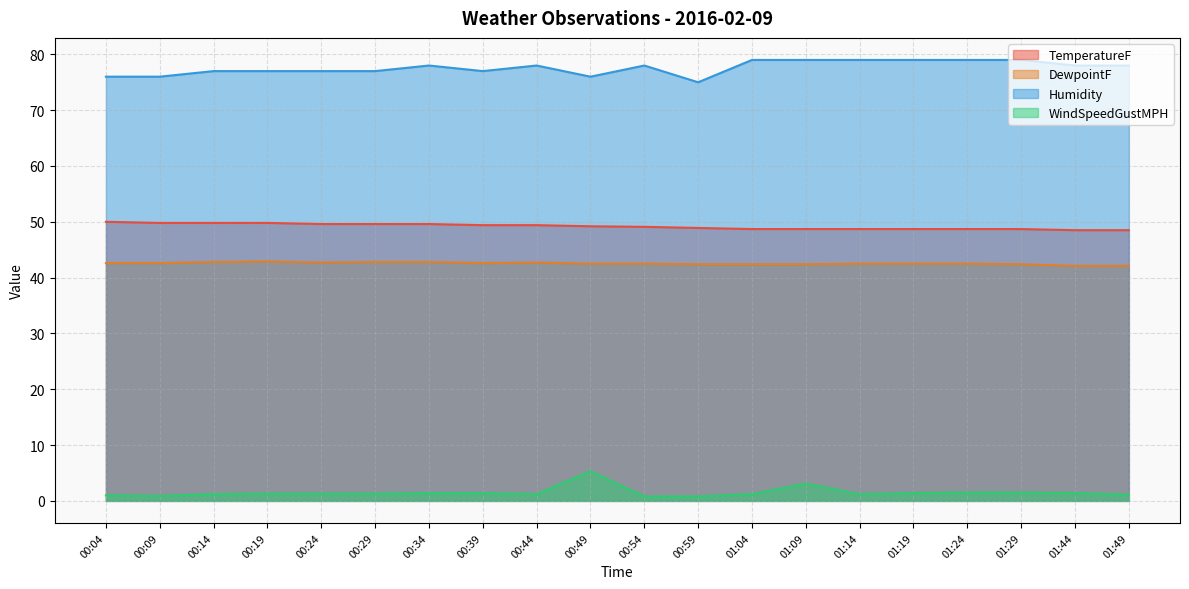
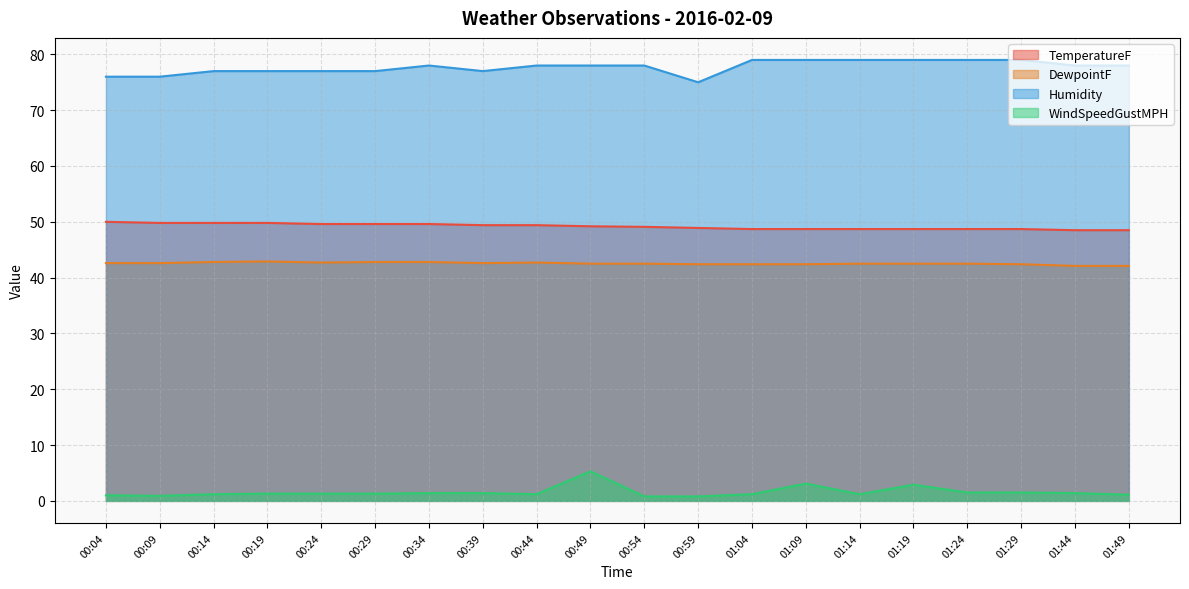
Humidity, 00:49: 76 -> 78
WindSpeedGustMPH, 01:19: 1 -> 3
